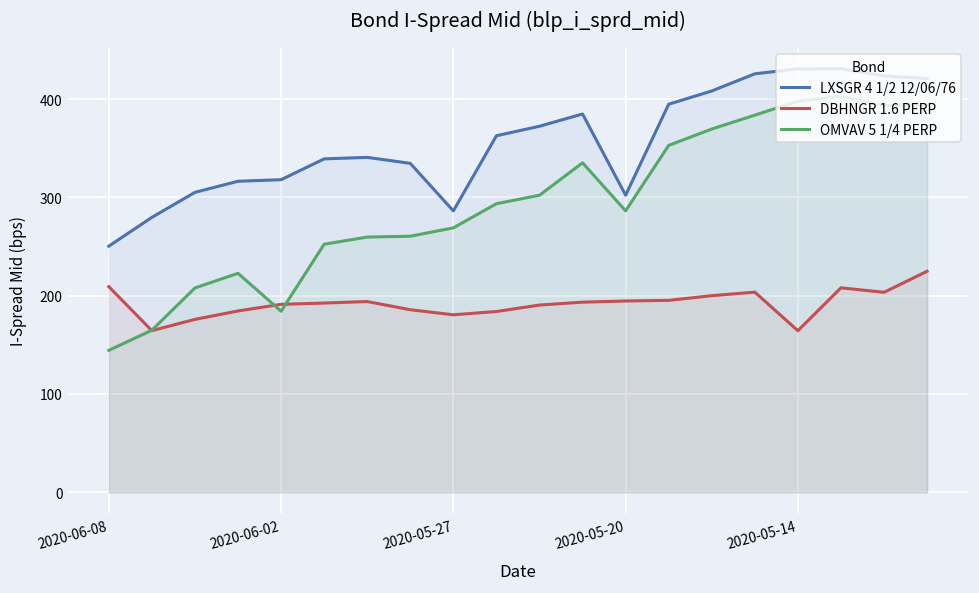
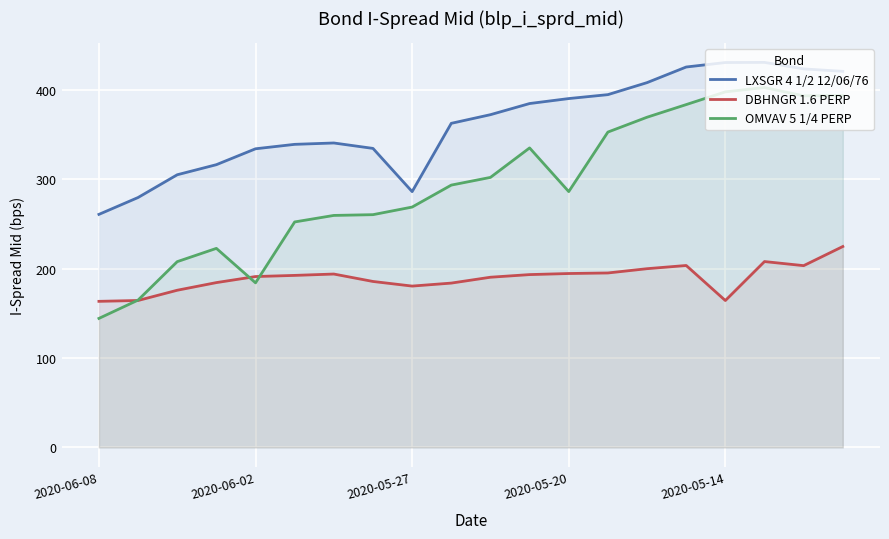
LXSGR 4 1/2 12/06/76, 2020-06-08: 250 -> 260
DBHNGR 1.6 PERP, 2020-06-08: 210 -> 160
LXSGR 4 1/2 12/06/76, 2020-06-02: 320 -> 330
LXSGR 4 1/2 12/06/76, 2020-05-20: 300 -> 390
